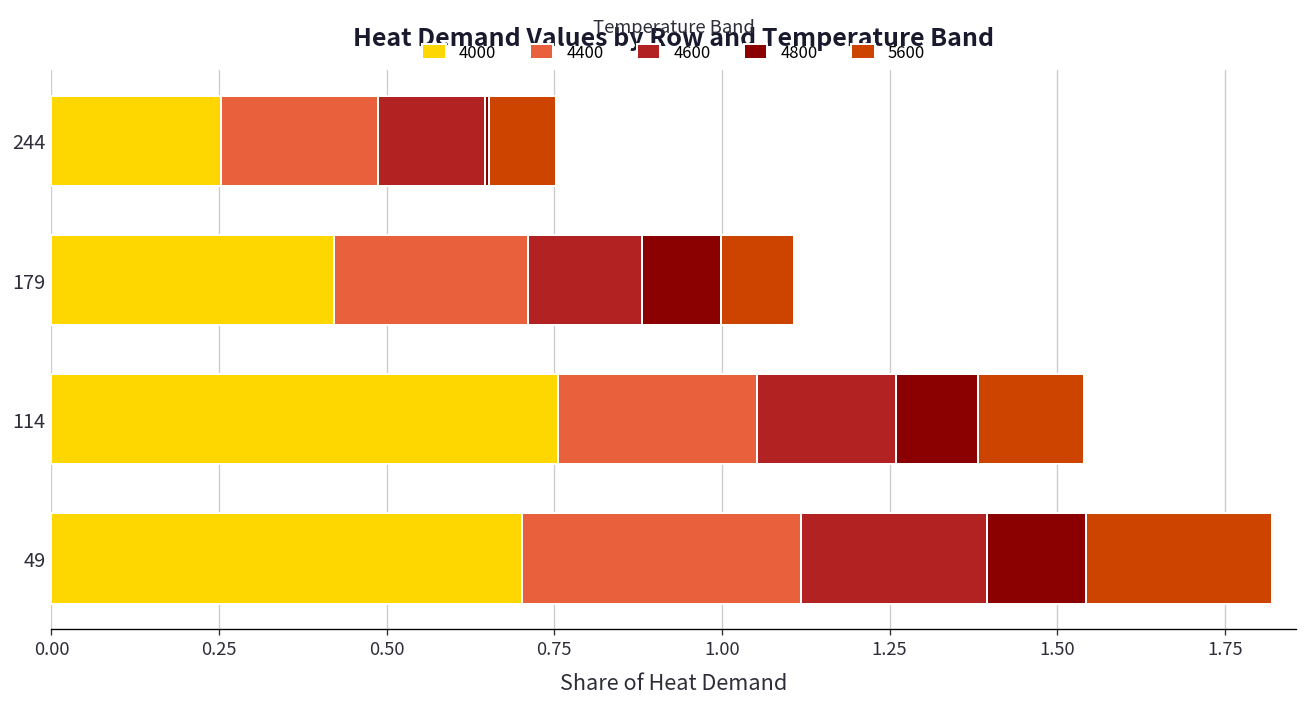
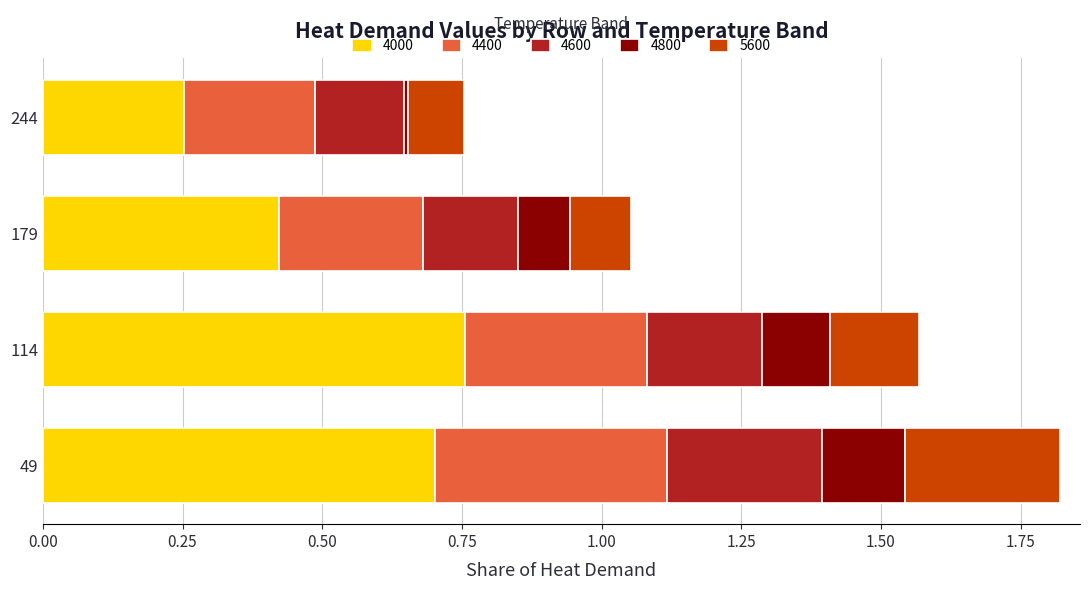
4400, 179: 0.29 -> 0.26
4800, 179: 0.12 -> 0.09
4400, 114: 0.30 -> 0.33
